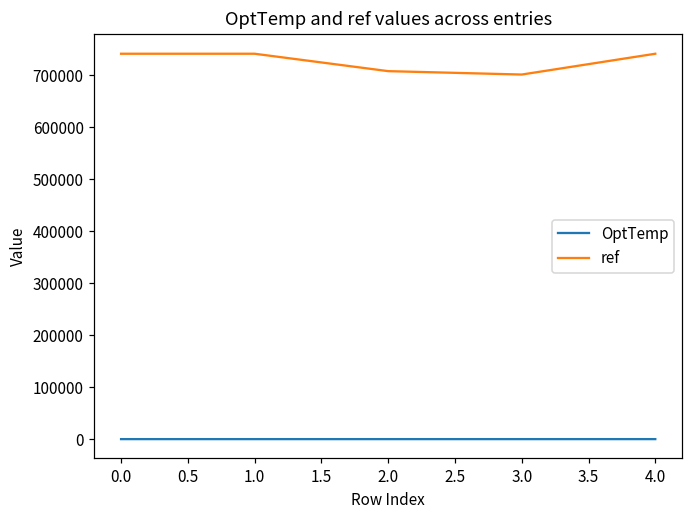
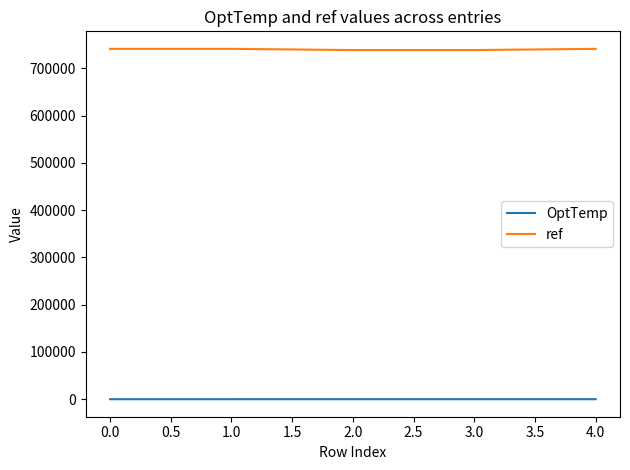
ref, 2.0: 710000 -> 740000
ref, 3.0: 700000 -> 740000
